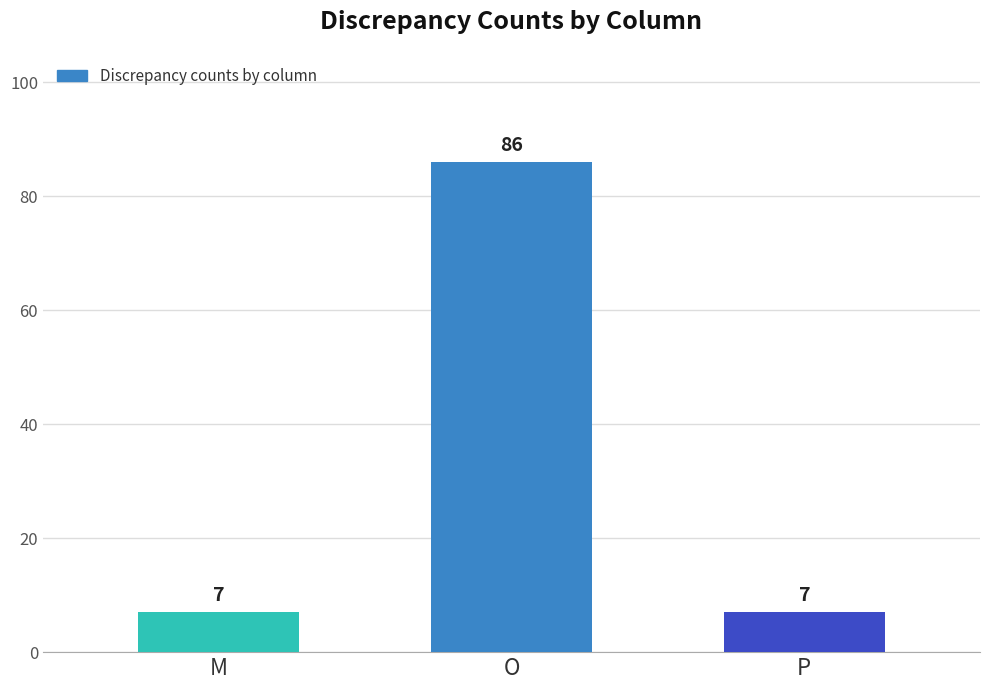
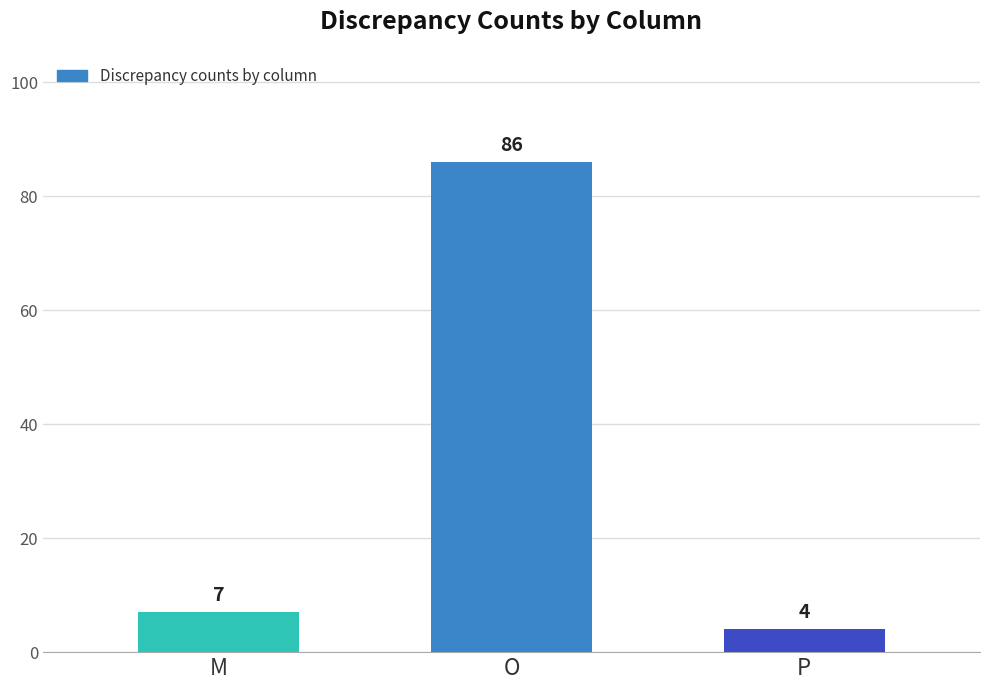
P: 7 -> 4
